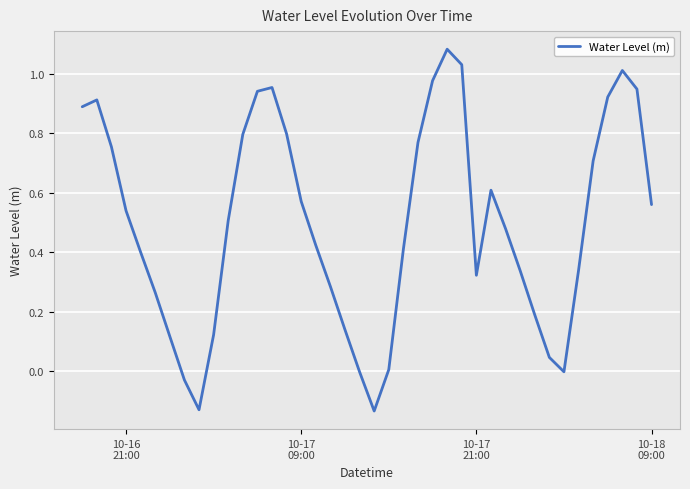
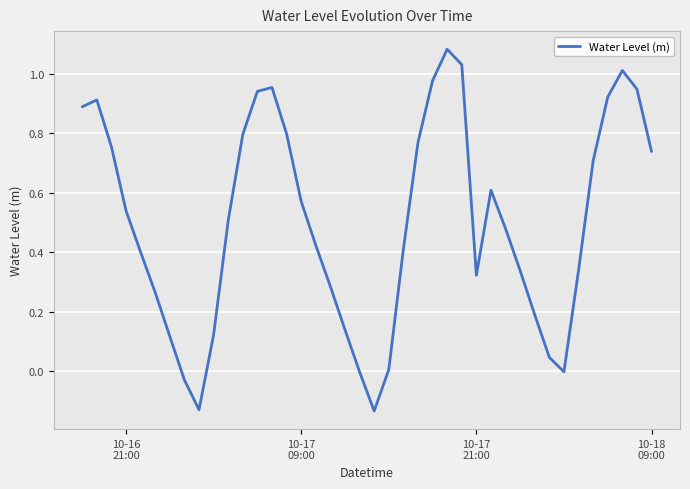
10-18 09:00: 0.56 -> 0.74
